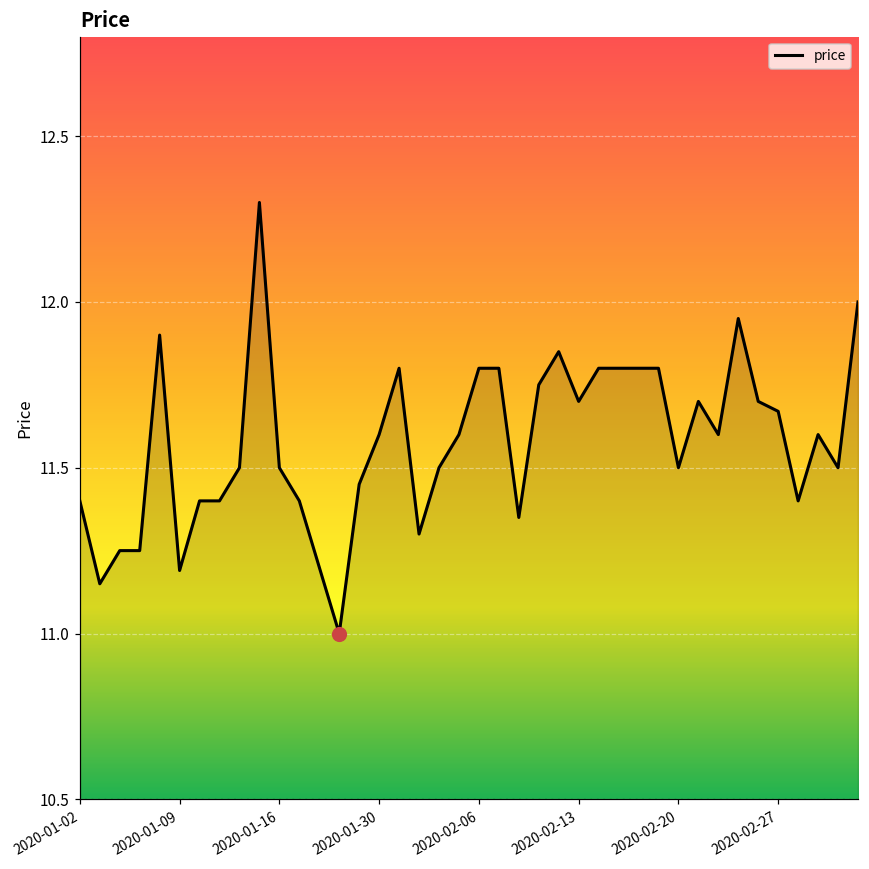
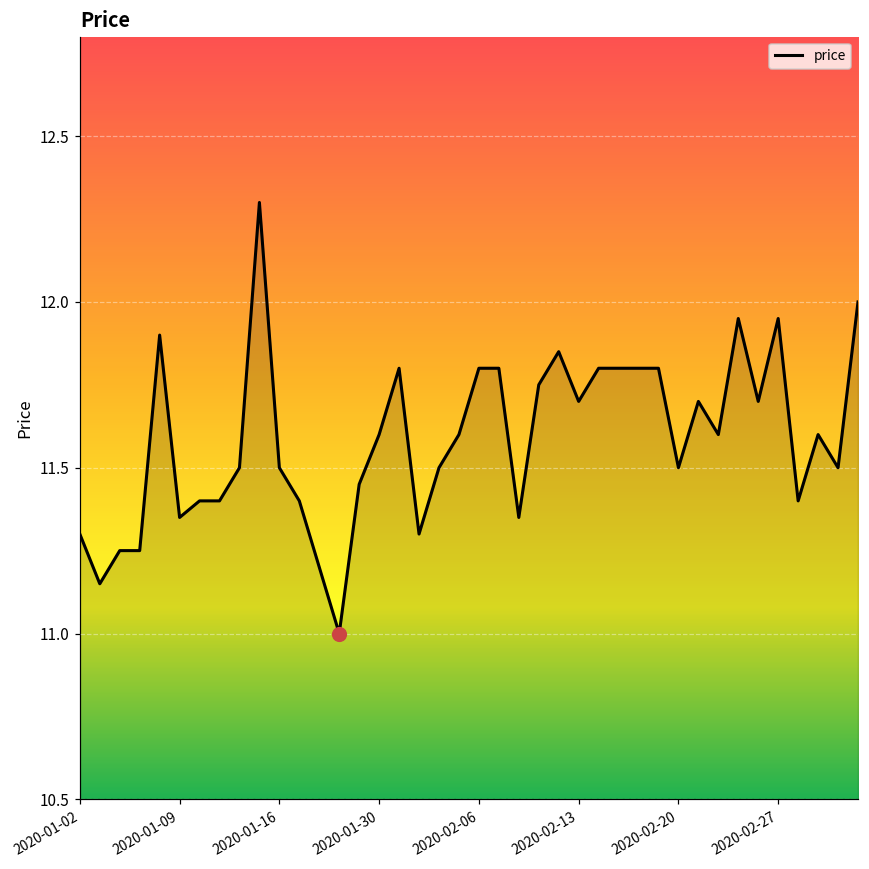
price, 2020-01-02: 11.4 -> 11.3
price, 2020-01-09: 11.19 -> 11.35
price, 2020-02-27: 11.67 -> 11.95
